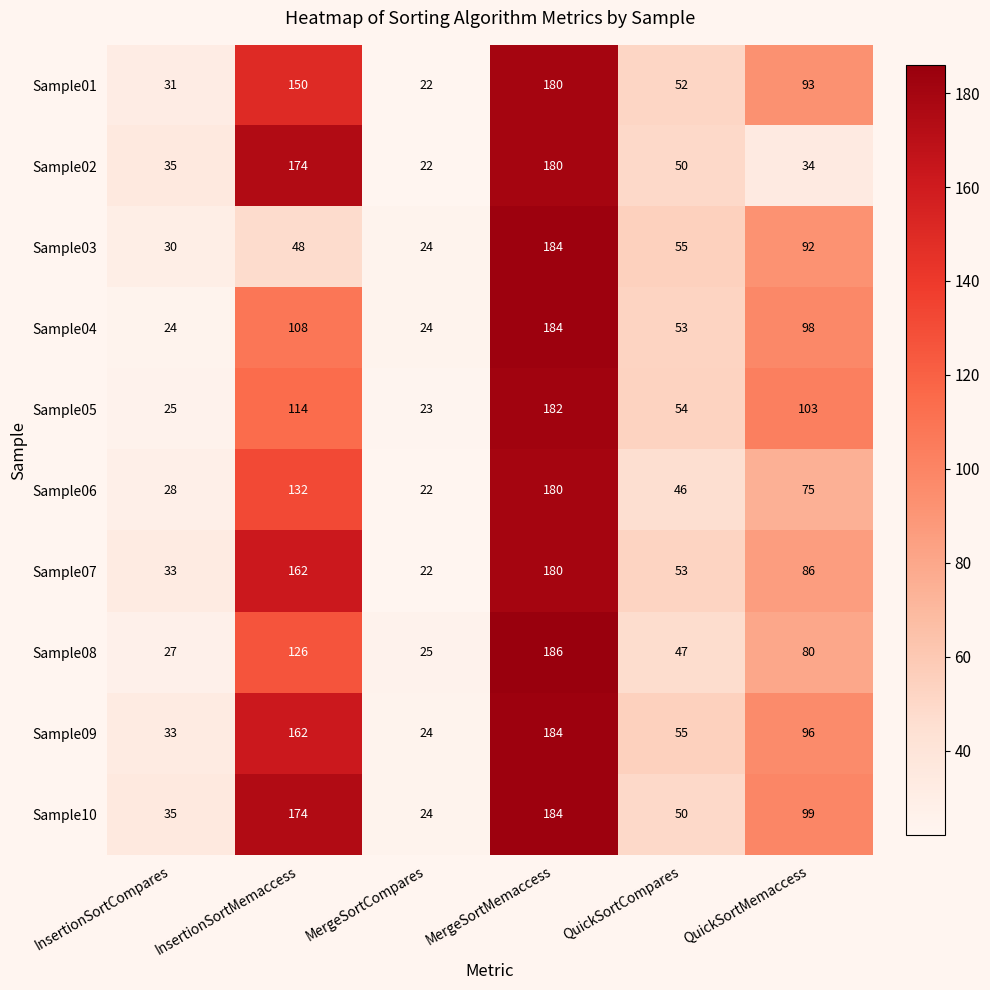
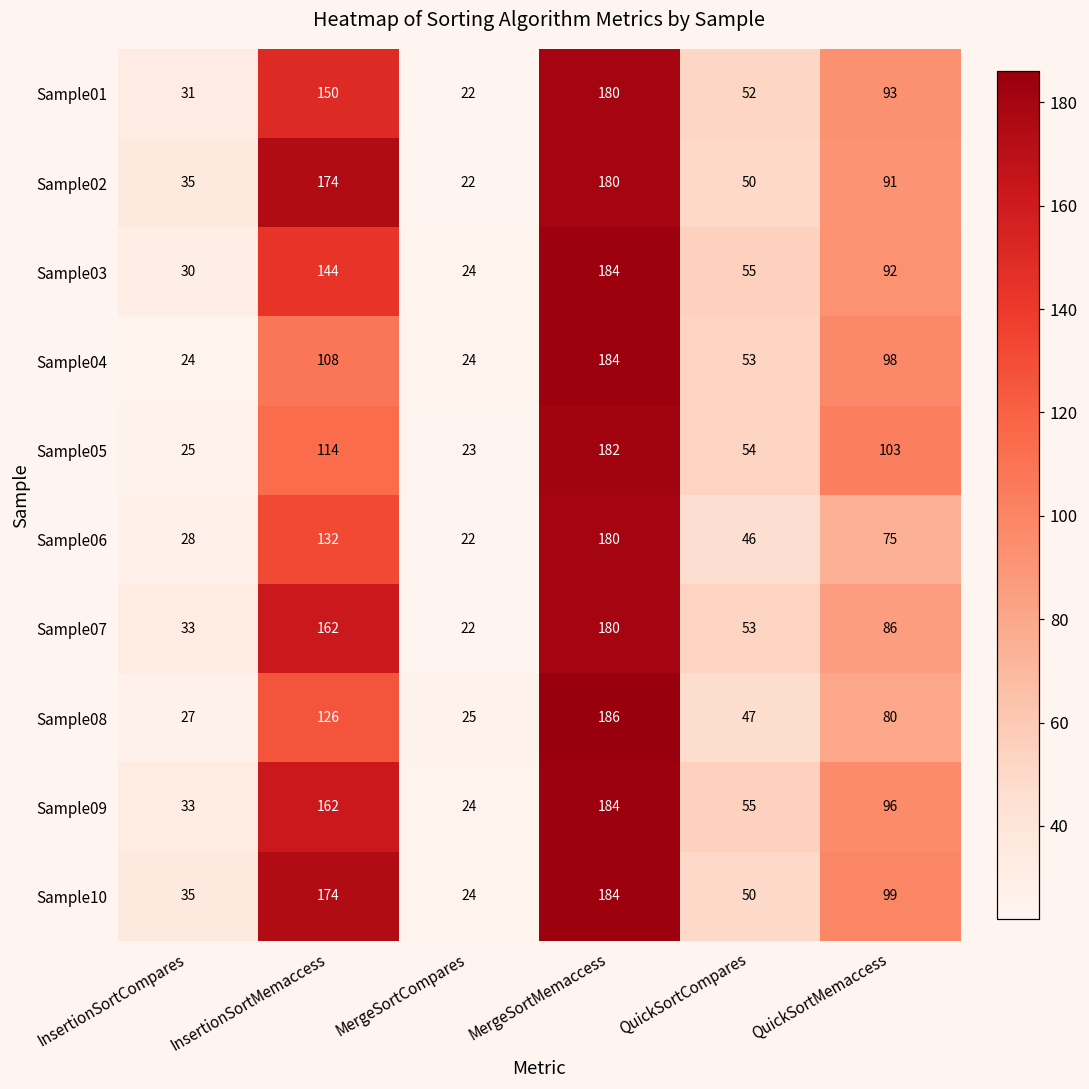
Sample02, QuickSortMemaccess: 34 -> 91
Sample03, InsertionSortMemaccess: 48 -> 144
